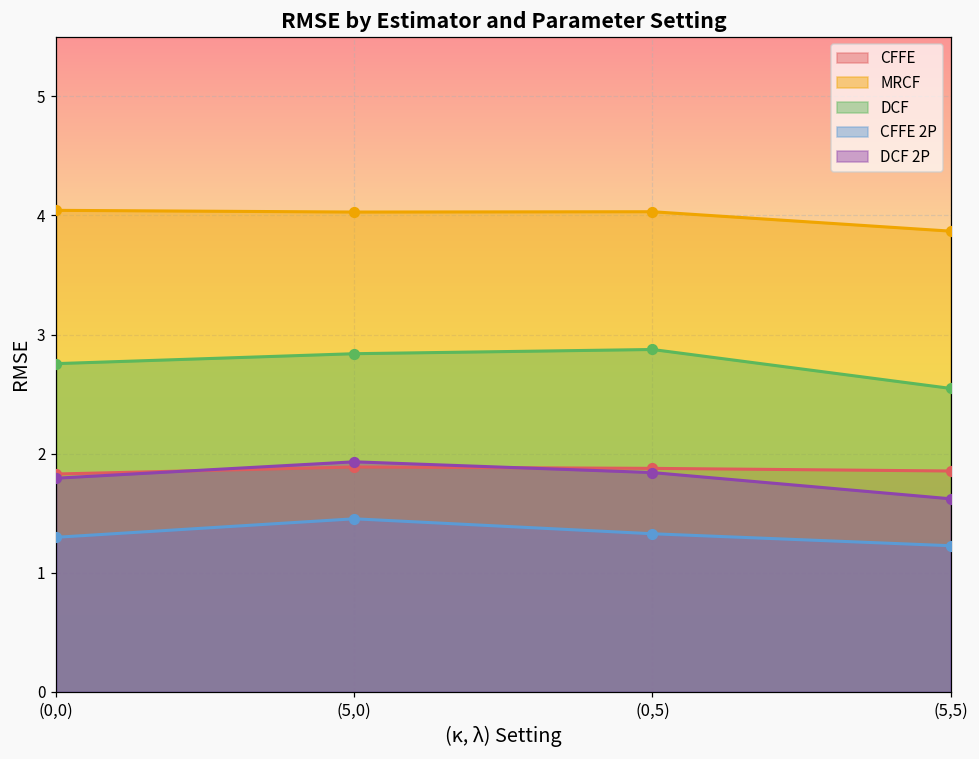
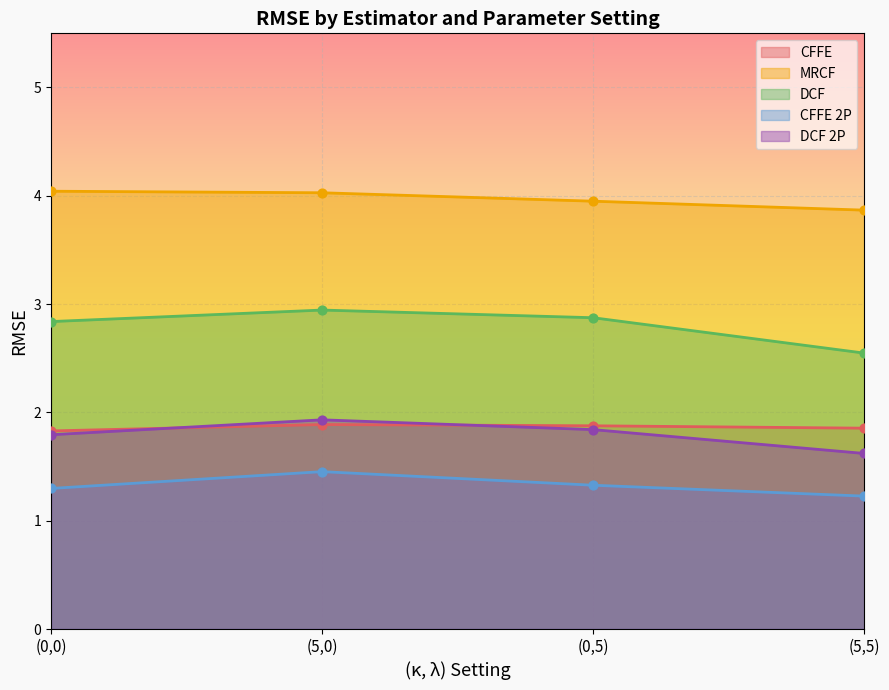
DCF, (0,0): 2.76 -> 2.84
DCF, (5,0): 2.84 -> 2.95
MRCF, (0,5): 4.03 -> 3.95
